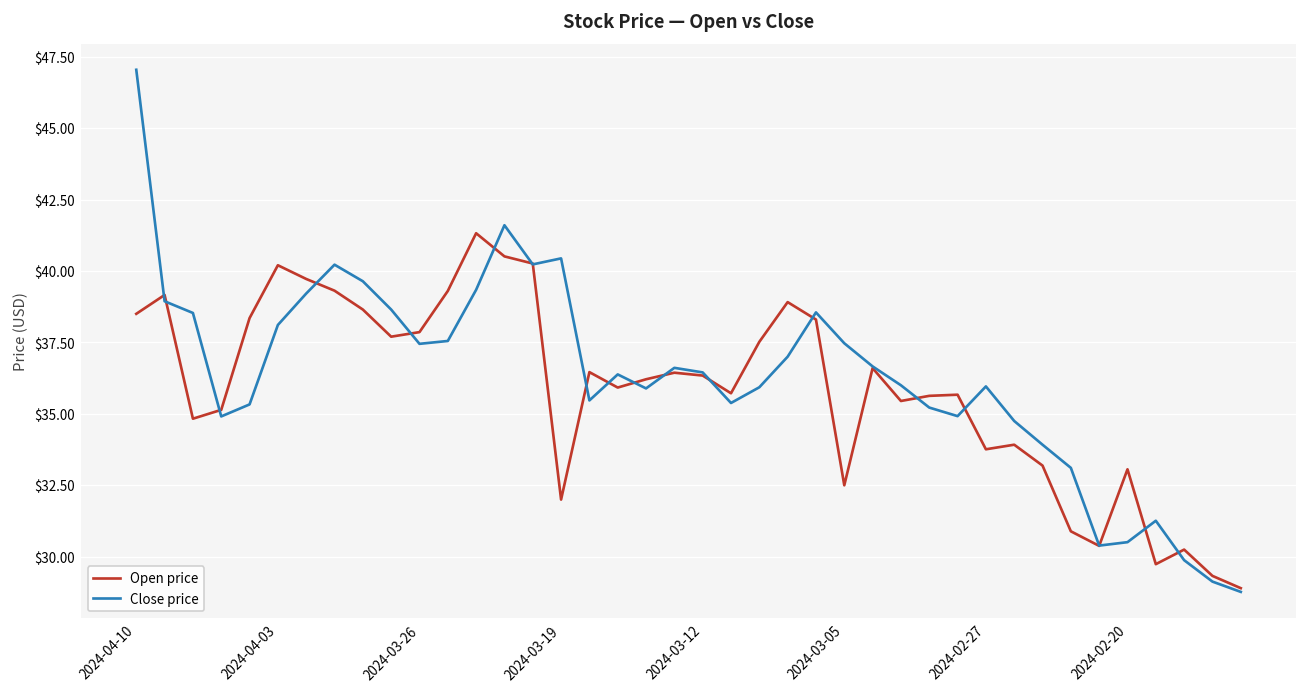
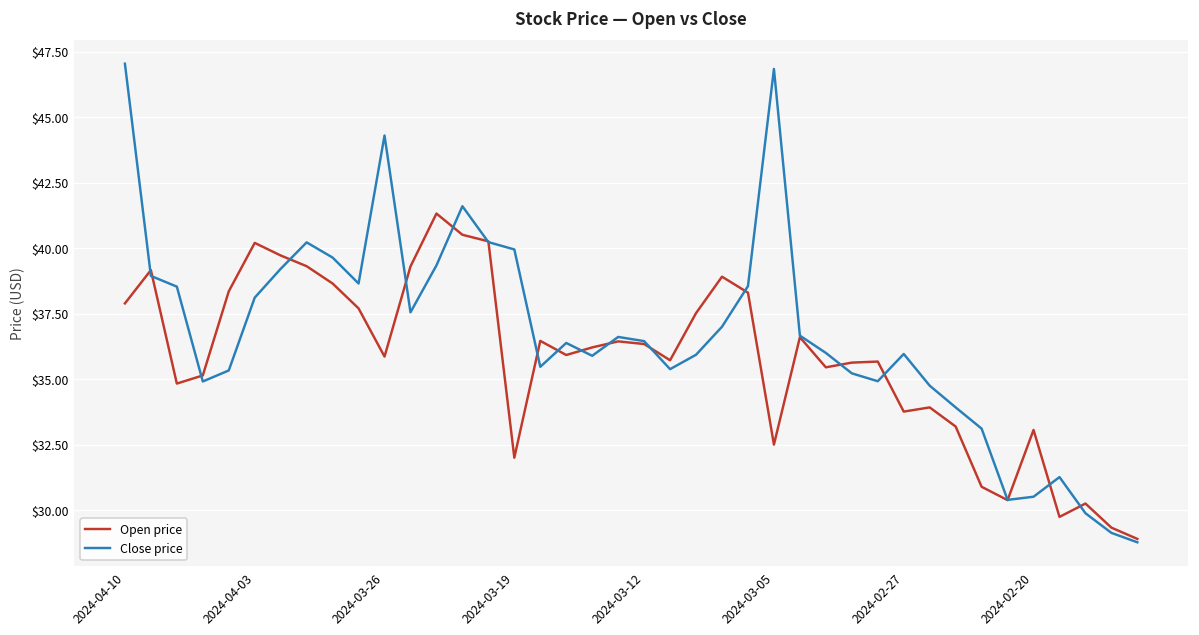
Open price, 2024-04-10: $38.5 -> $37.9
Open price, 2024-03-26: $37.9 -> $35.9
Close price, 2024-03-26: $37.5 -> $44.3
Close price, 2024-03-19: $40.4 -> $40.0
Close price, 2024-03-05: $37.5 -> $46.8
